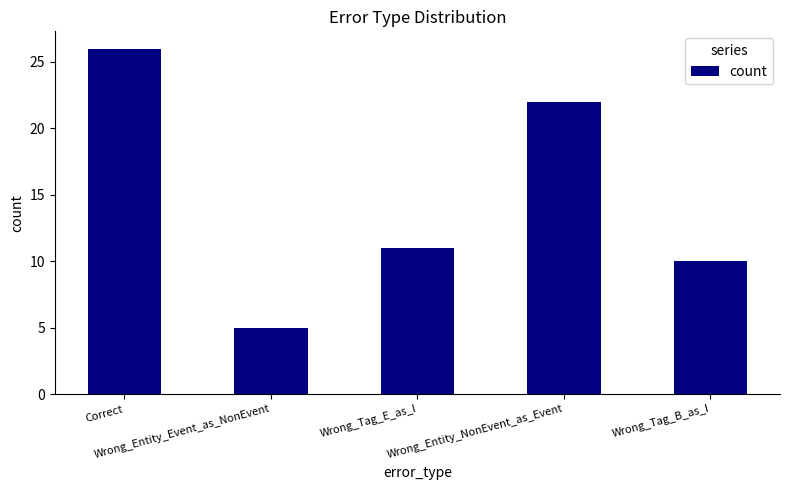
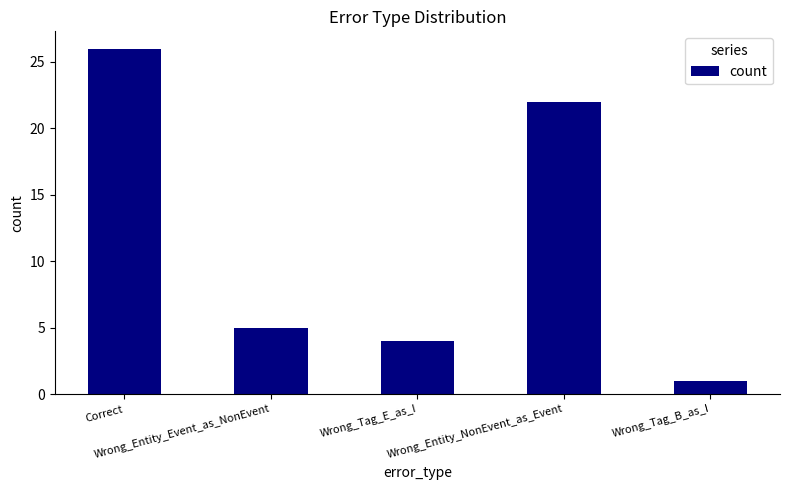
Wrong_Tag_E_as_I: 11 -> 4
Wrong_Tag_B_as_I: 10 -> 1
